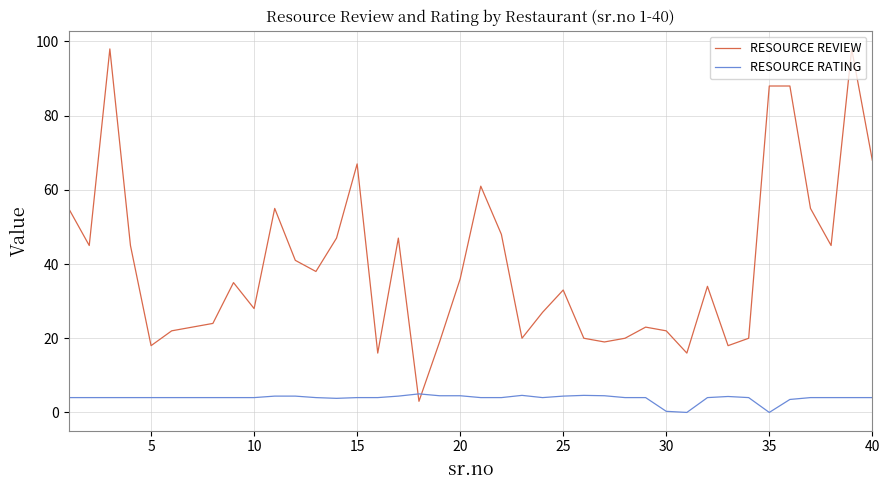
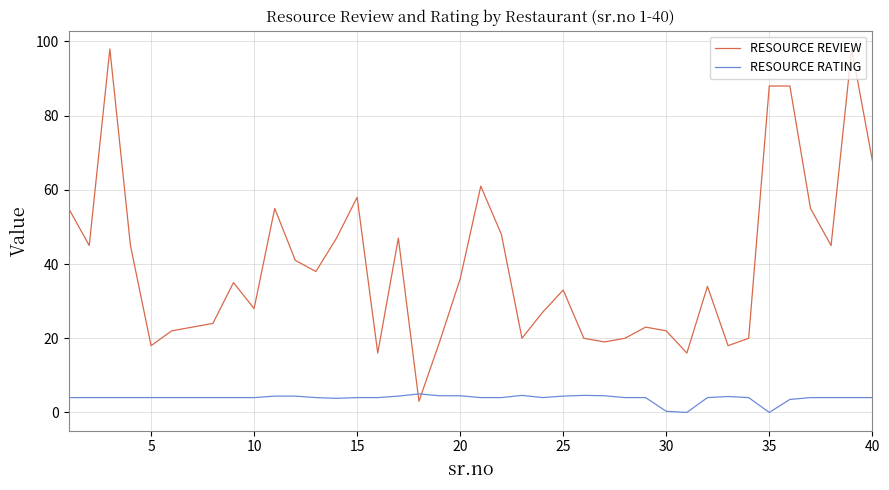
RESOURCE REVIEW, 15: 67 -> 58
